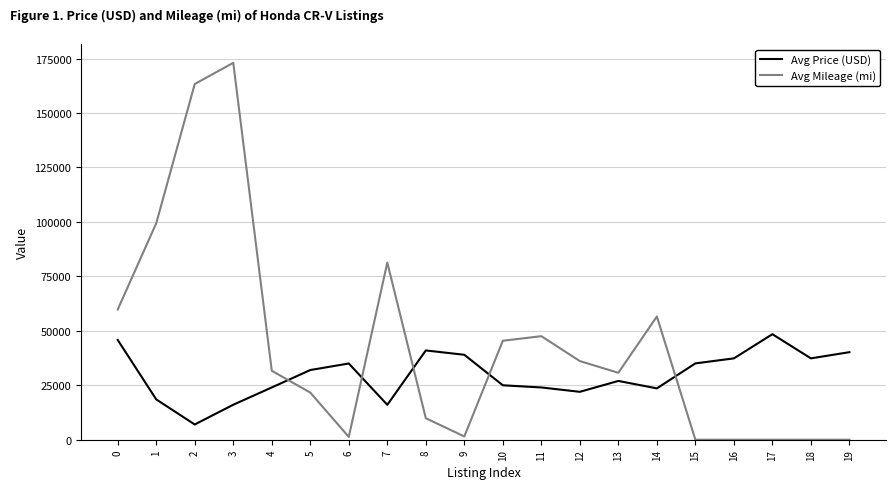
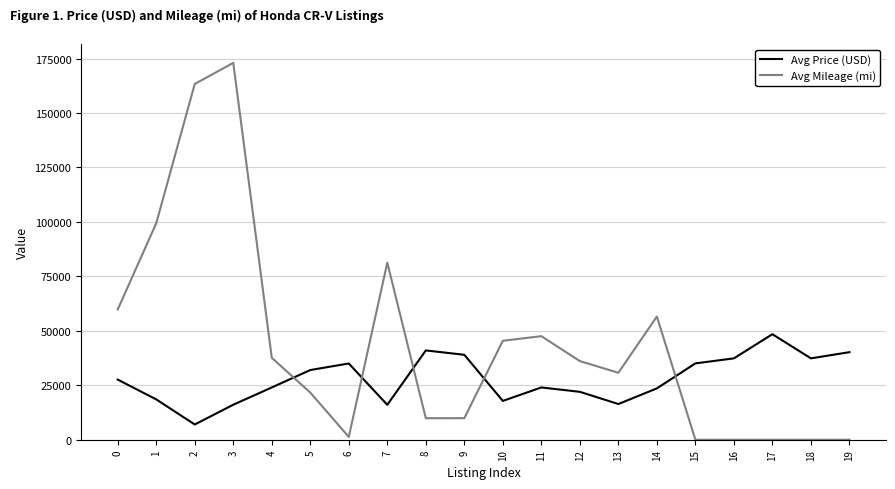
Avg Price (USD), 0: 46000 -> 28000
Avg Mileage (mi), 4: 32000 -> 38000
Avg Mileage (mi), 9: 2000 -> 10000
Avg Price (USD), 10: 25000 -> 18000
Avg Price (USD), 13: 27000 -> 16000
